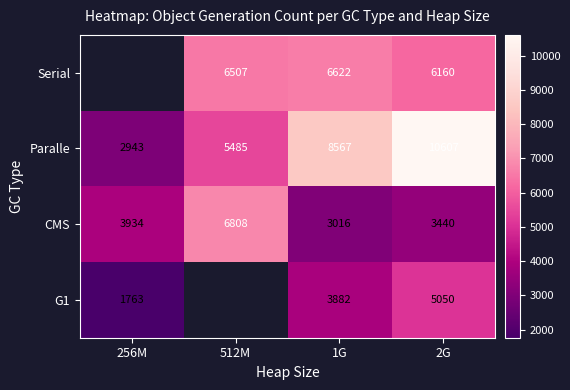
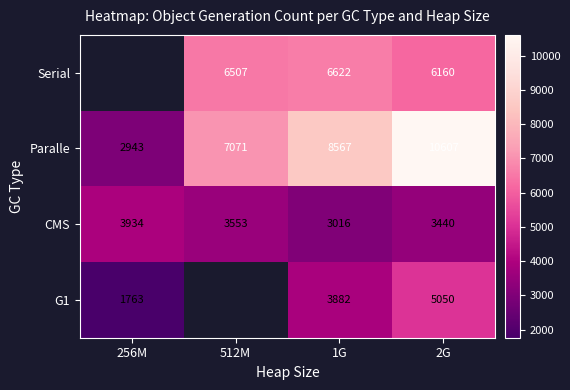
Paralle, 512M: 5485 -> 7071
CMS, 512M: 6808 -> 3553
